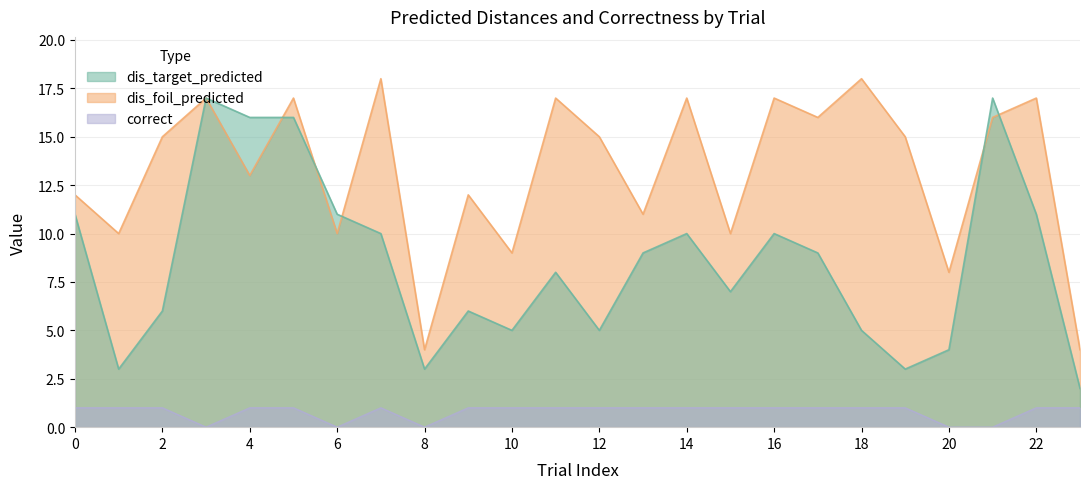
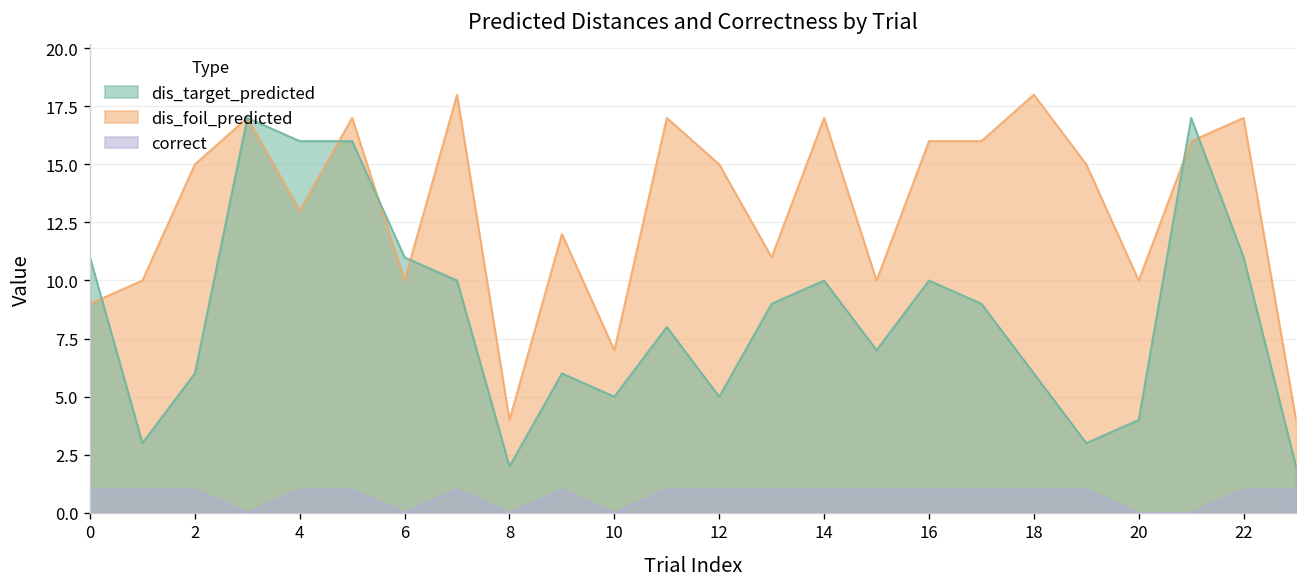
dis_foil_predicted, 0: 12 -> 9
dis_target_predicted, 8: 3 -> 2
dis_foil_predicted, 10: 9 -> 7
correct, 10: 1 -> 0
dis_foil_predicted, 16: 17 -> 16
dis_target_predicted, 18: 5 -> 6
dis_foil_predicted, 20: 8 -> 10
